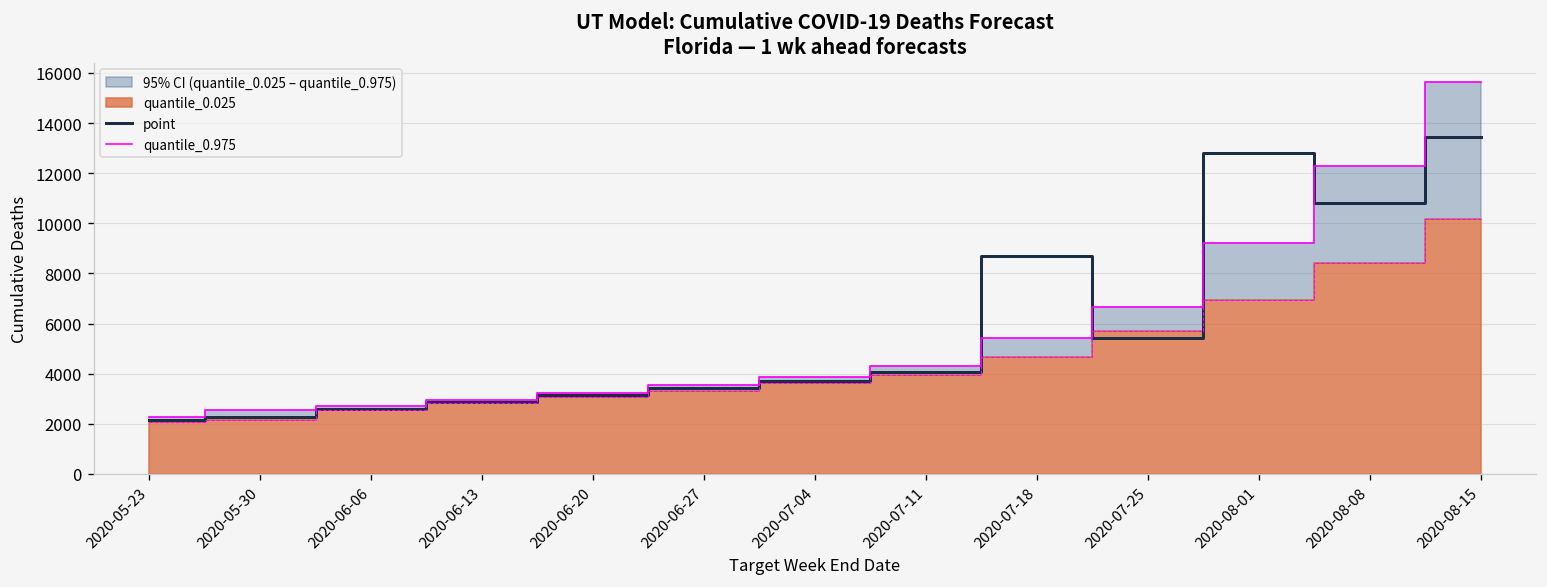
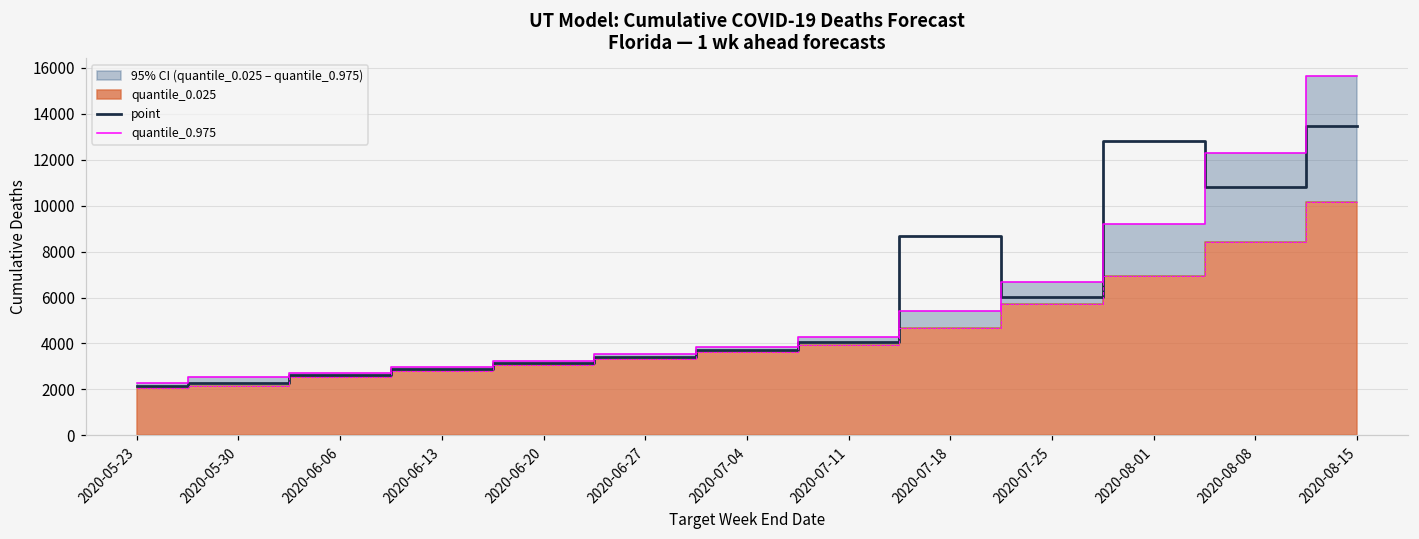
point, 2020-07-25: 5400 -> 6000
